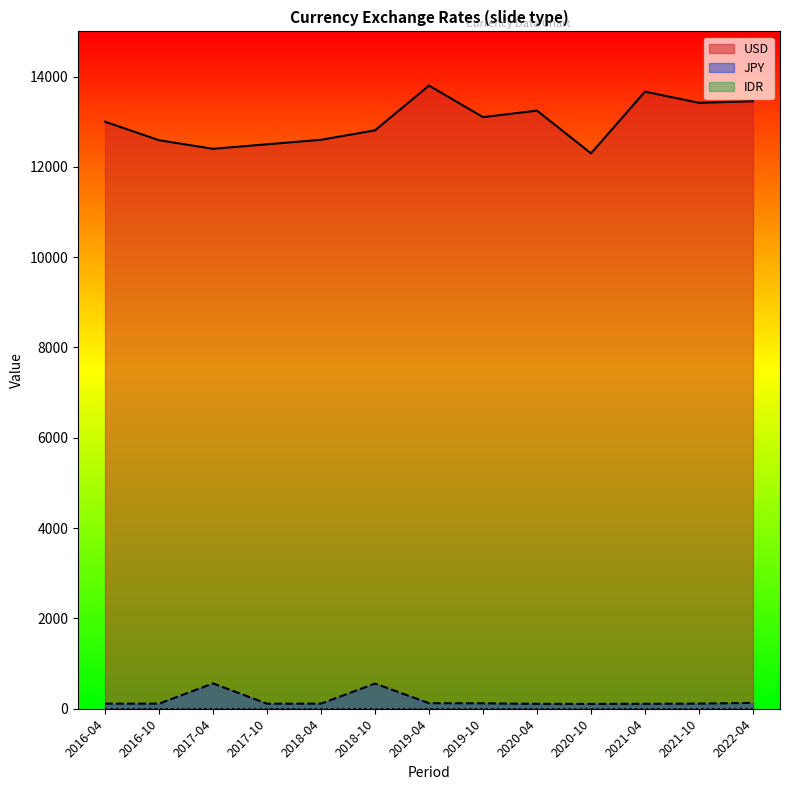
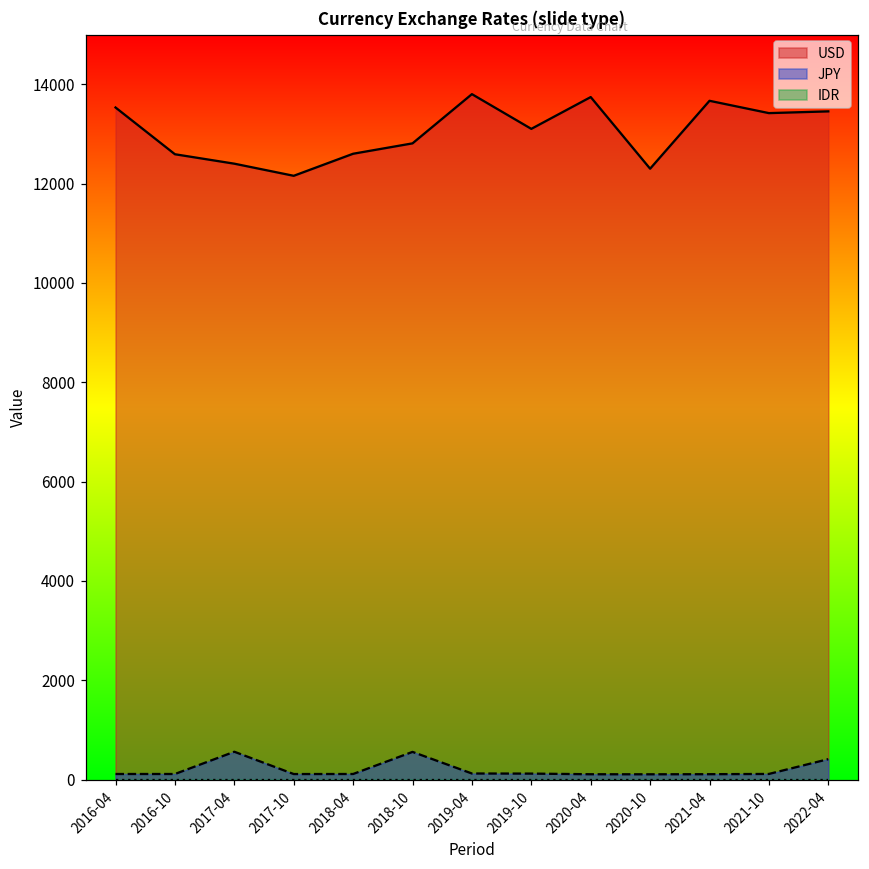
USD, 2016-04: 13000 -> 13500
USD, 2017-10: 12500 -> 12200
USD, 2020-04: 13200 -> 13700
JPY, 2022-04: 100 -> 400
